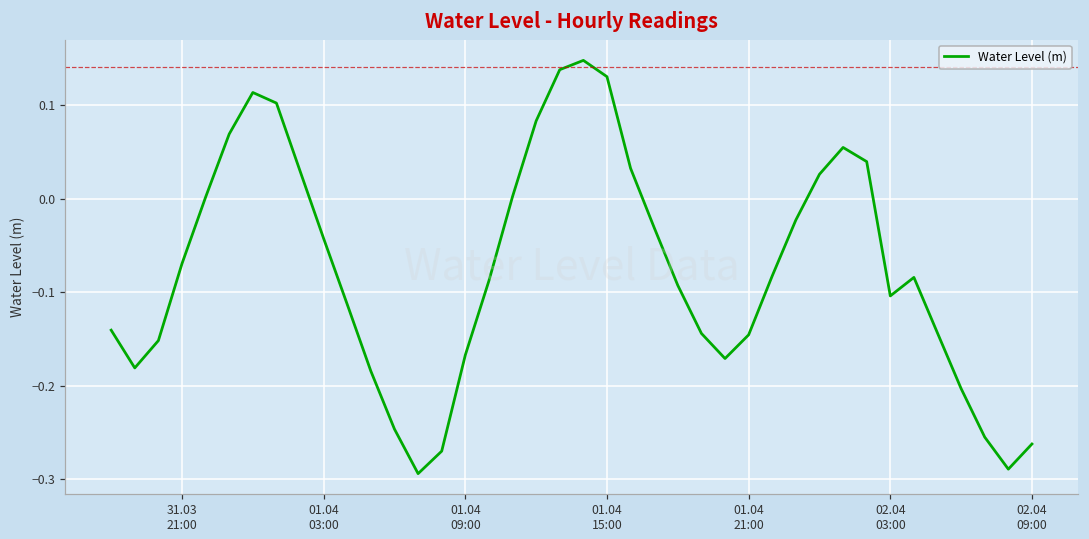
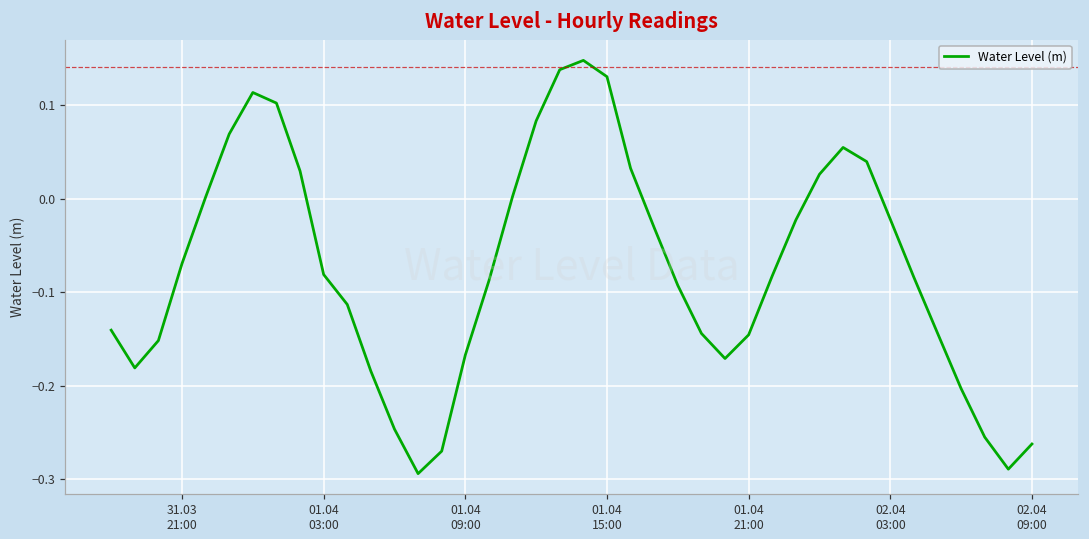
01.04 03:00: -0.04 -> -0.08
02.04 03:00: -0.10 -> -0.02
